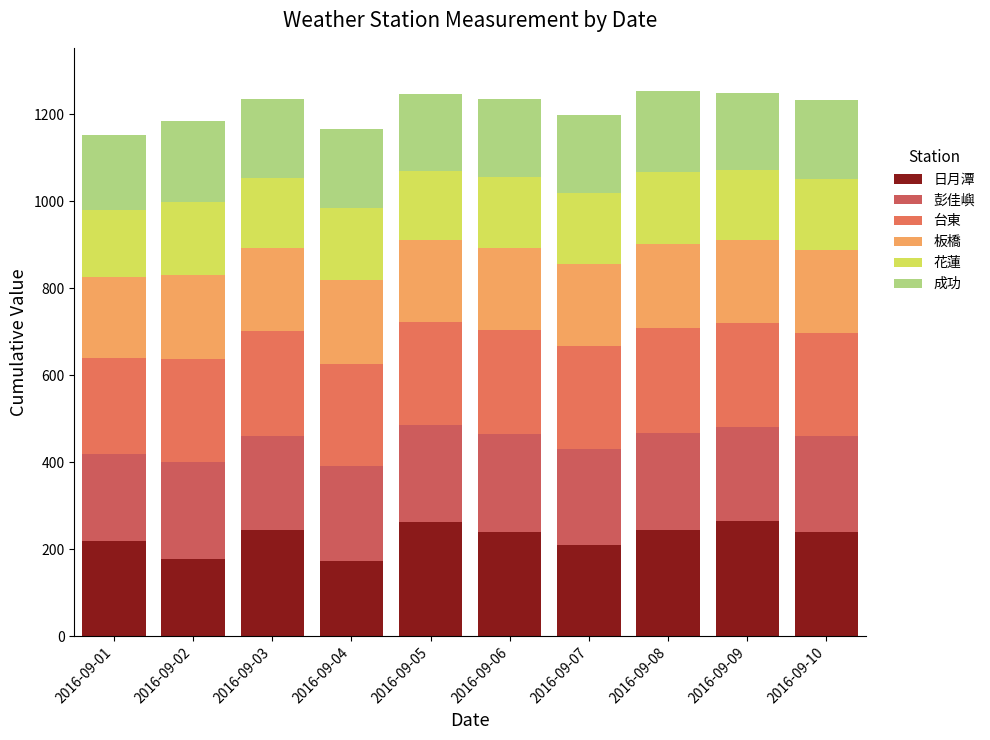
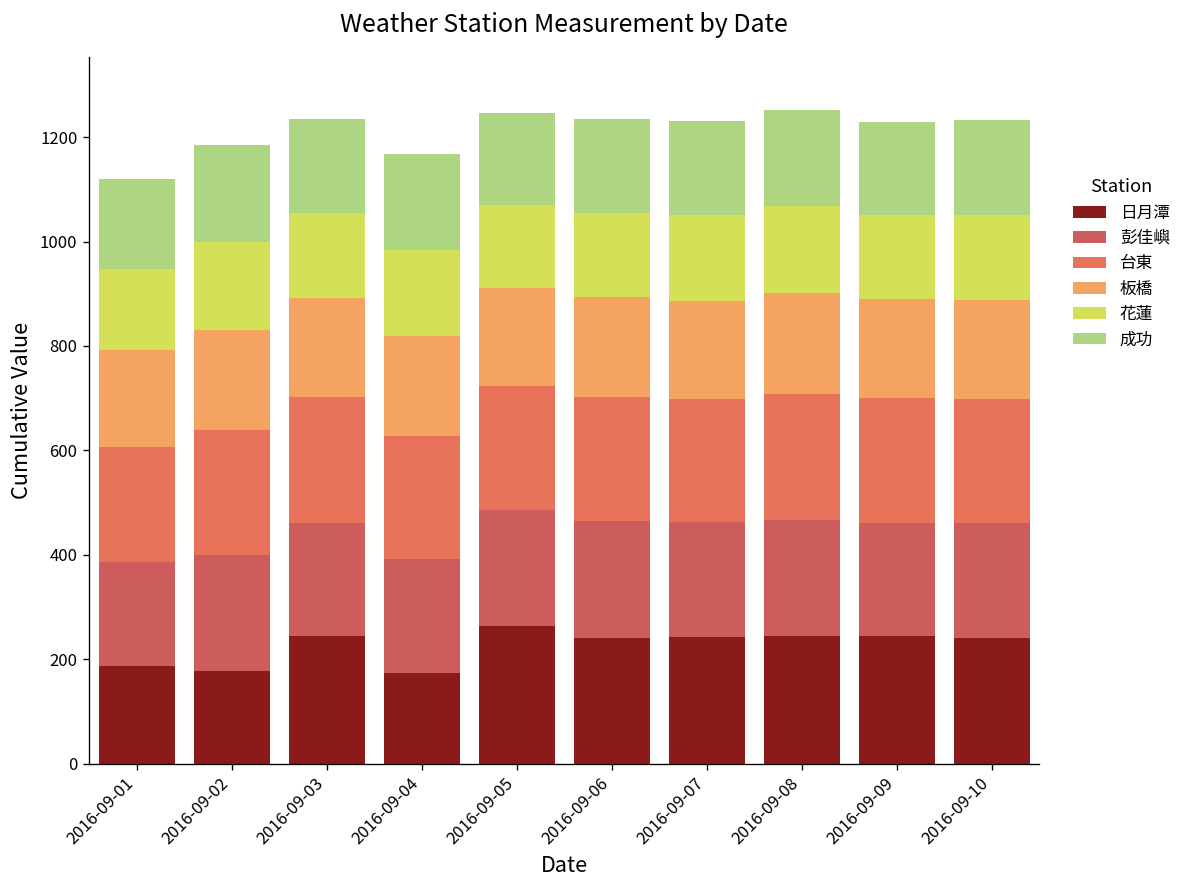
日月潭, 2016-09-01: 220 -> 190
日月潭, 2016-09-07: 210 -> 240
日月潭, 2016-09-09: 260 -> 240
